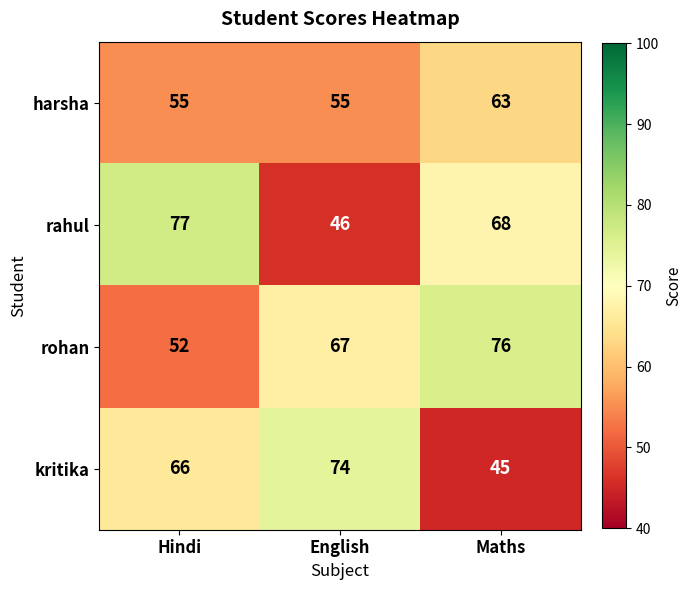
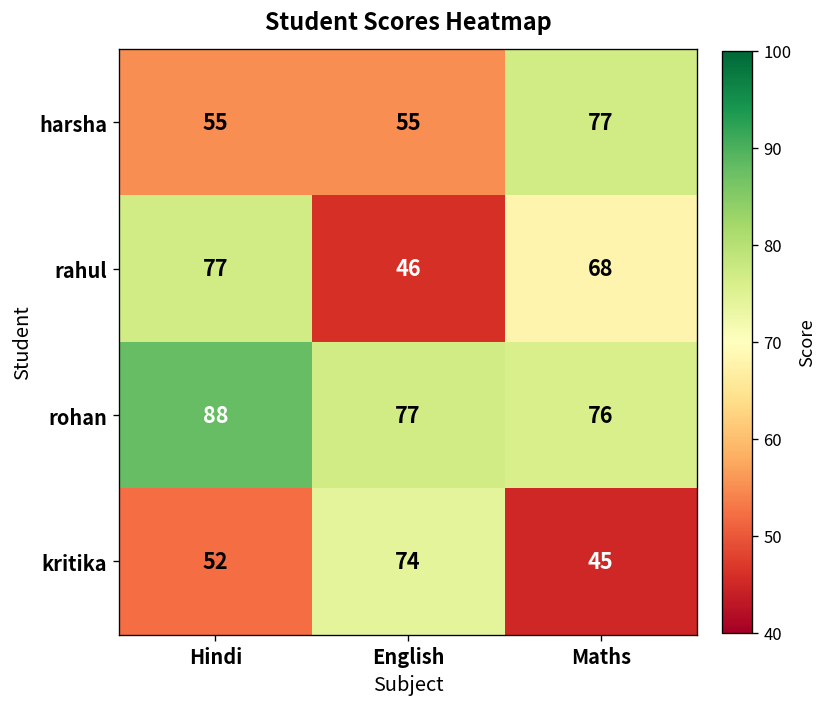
harsha, Maths: 63 -> 77
rohan, Hindi: 52 -> 88
rohan, English: 67 -> 77
kritika, Hindi: 66 -> 52
